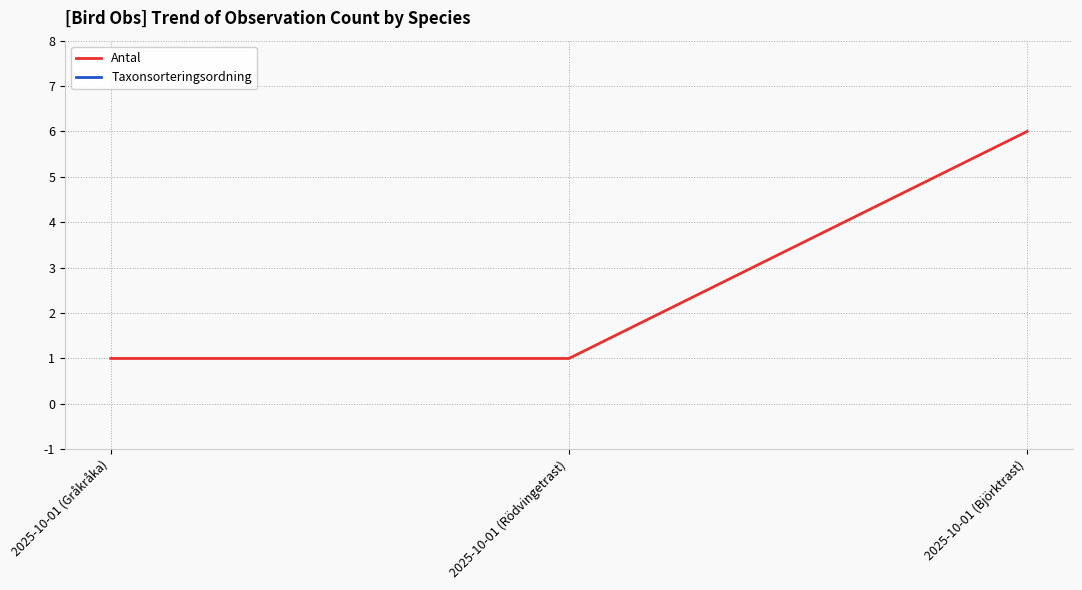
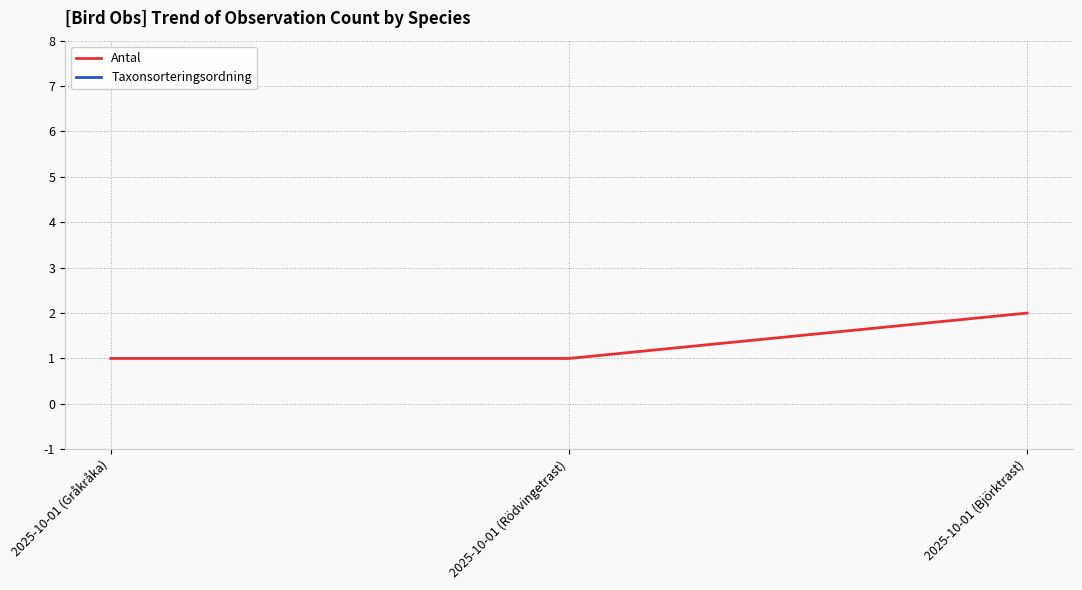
Antal, 2025-10-01 (Björktrast): 6 -> 2
